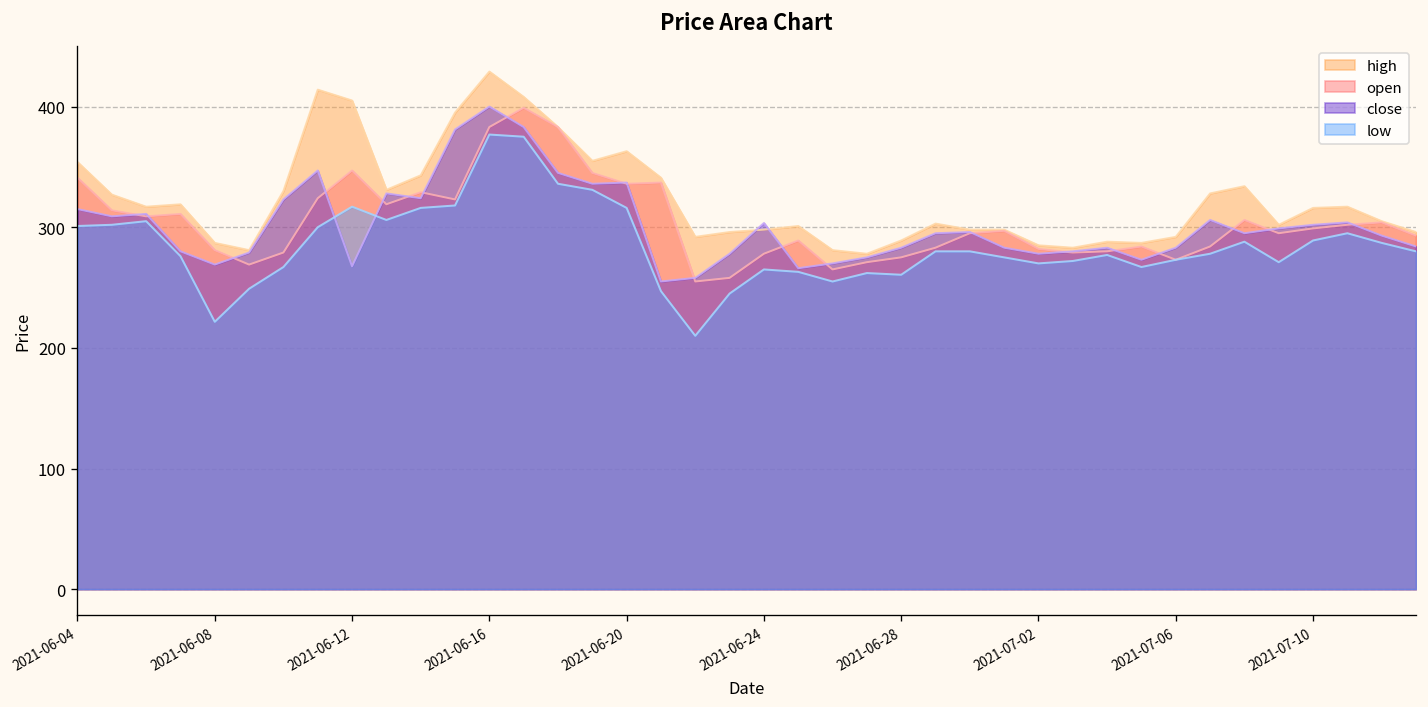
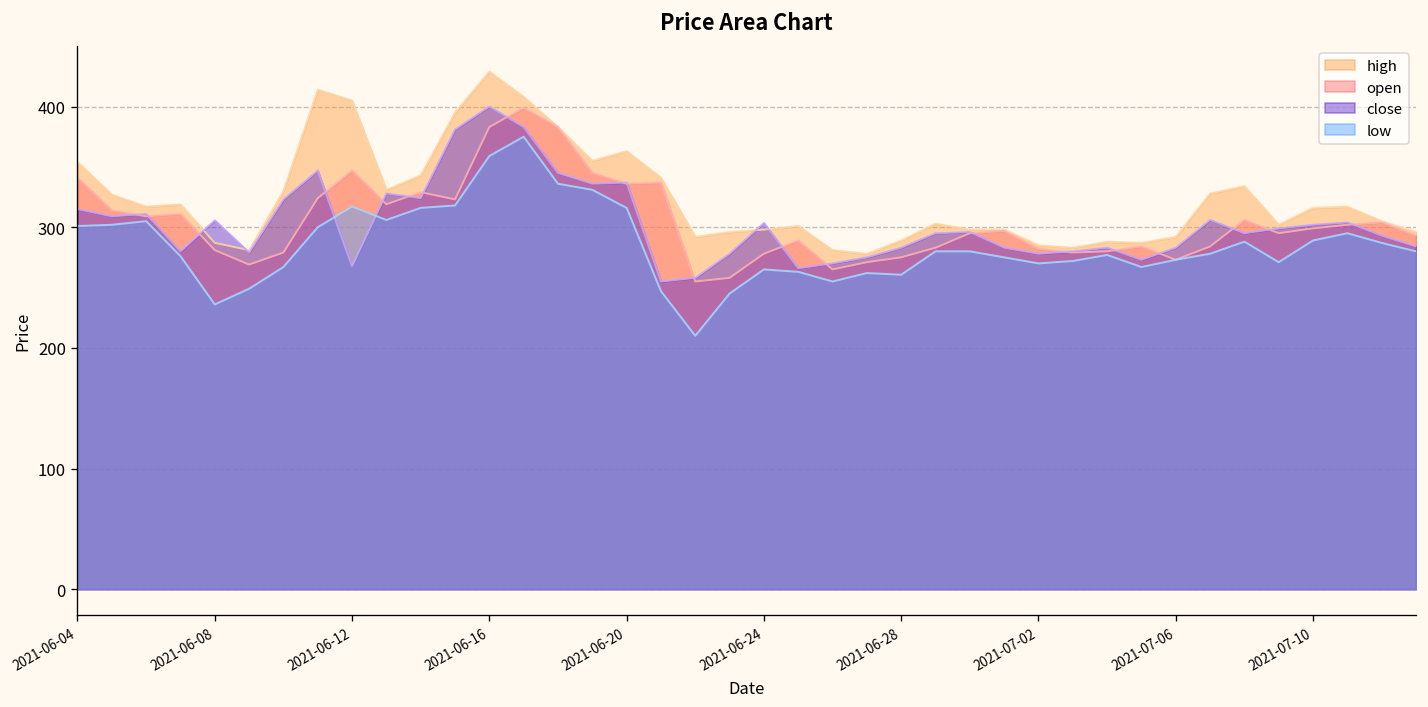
close, 2021-06-08: 269 -> 306
low, 2021-06-08: 222 -> 236
low, 2021-06-16: 377 -> 359
